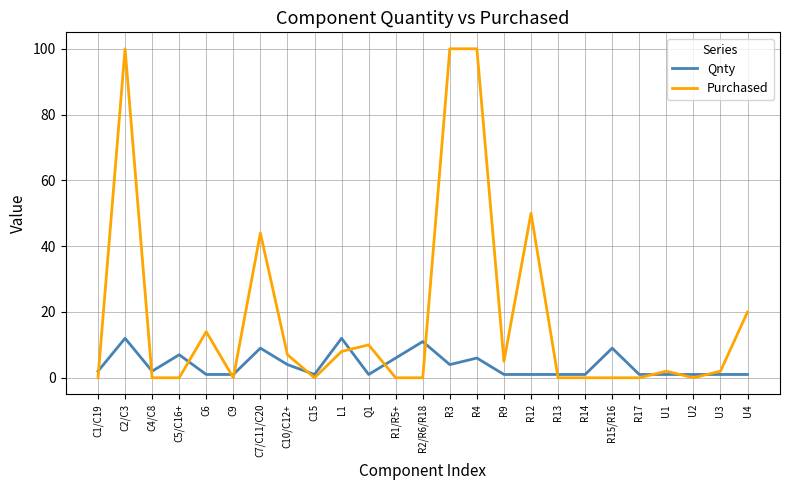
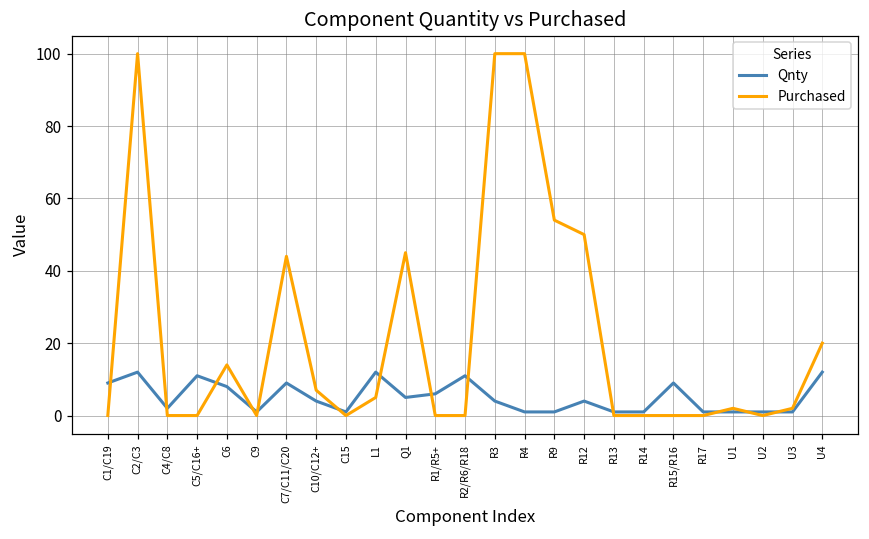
Qnty, C1/C19: 2 -> 9
Qnty, C5/C16+: 7 -> 11
Qnty, C6: 1 -> 8
Purchased, L1: 8 -> 5
Qnty, Q1: 1 -> 5
Purchased, Q1: 10 -> 45
Qnty, R4: 6 -> 1
Purchased, R9: 5 -> 54
Qnty, R12: 1 -> 4
Qnty, U4: 1 -> 12
